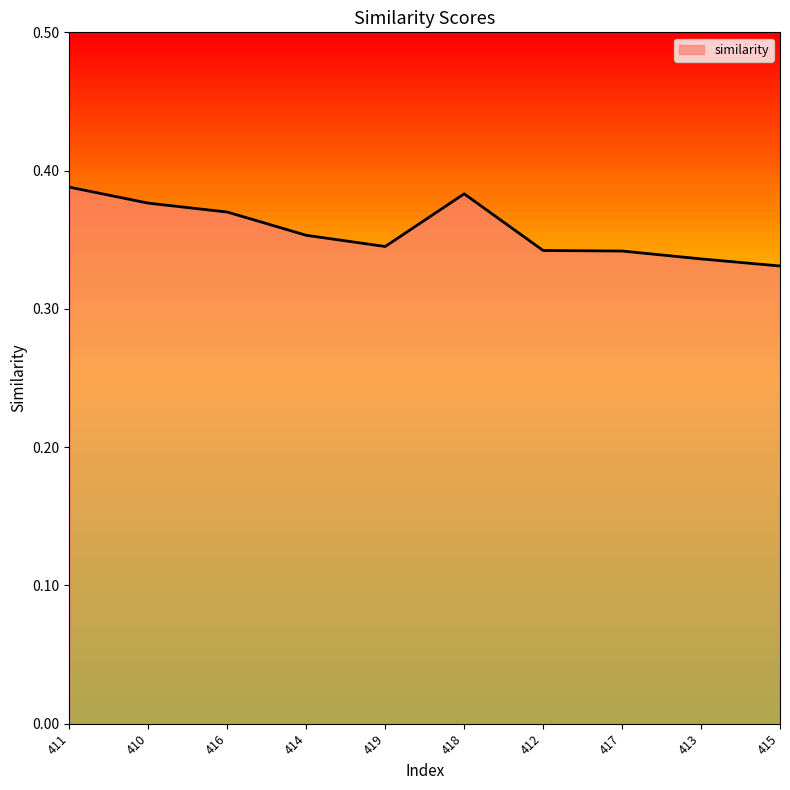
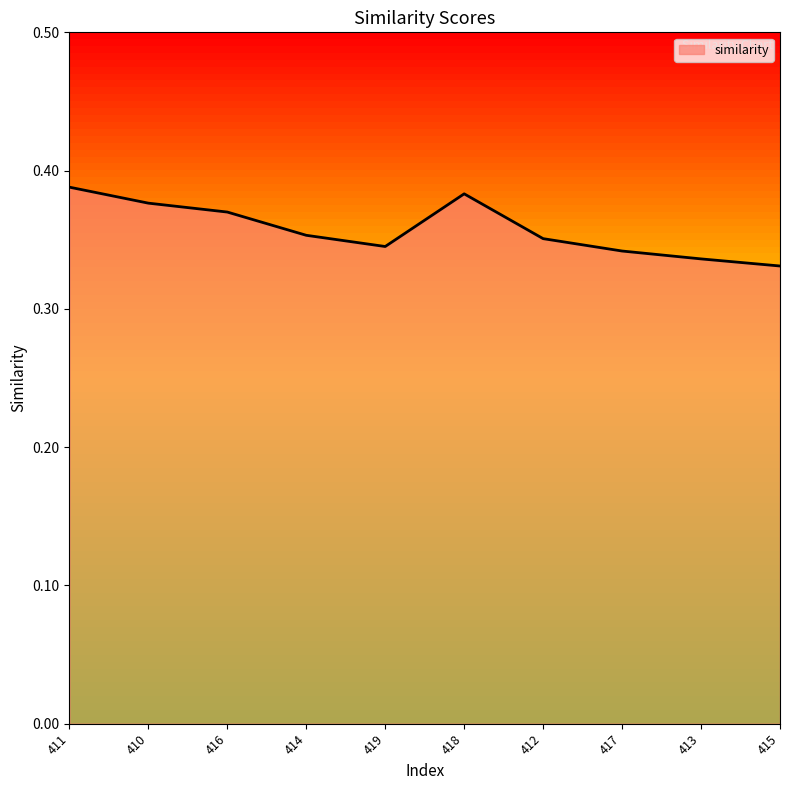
412: 0.342 -> 0.351
